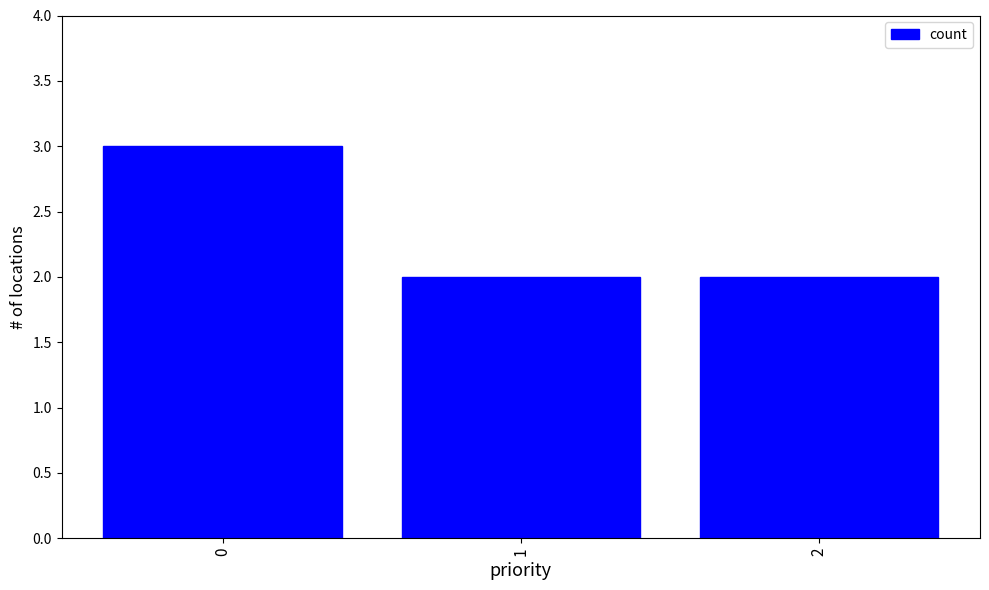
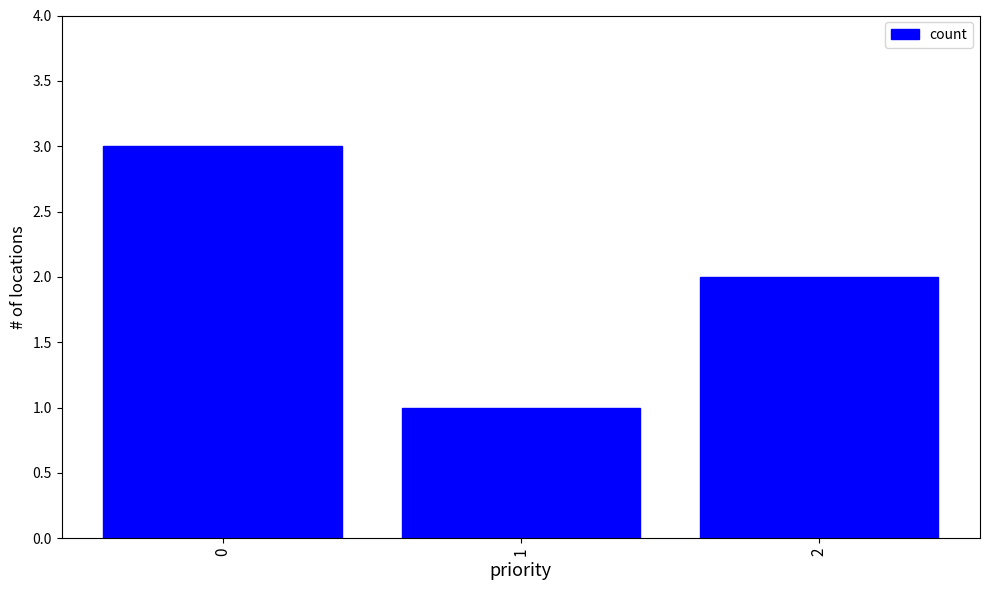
1: 2 -> 1
